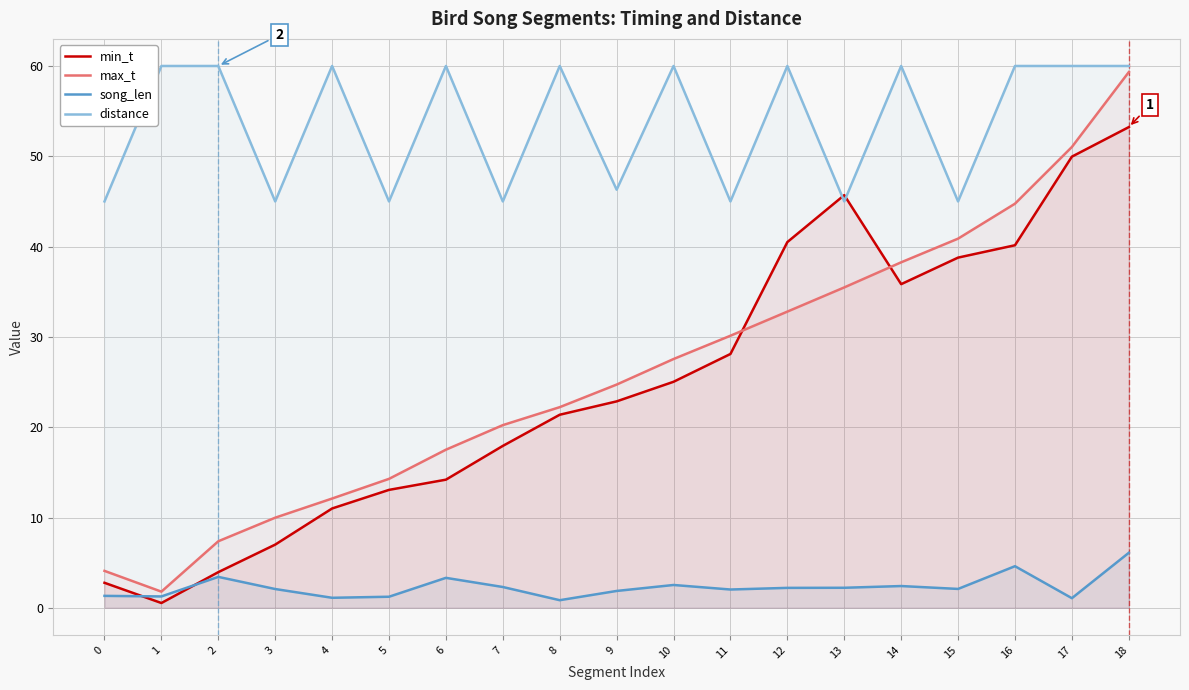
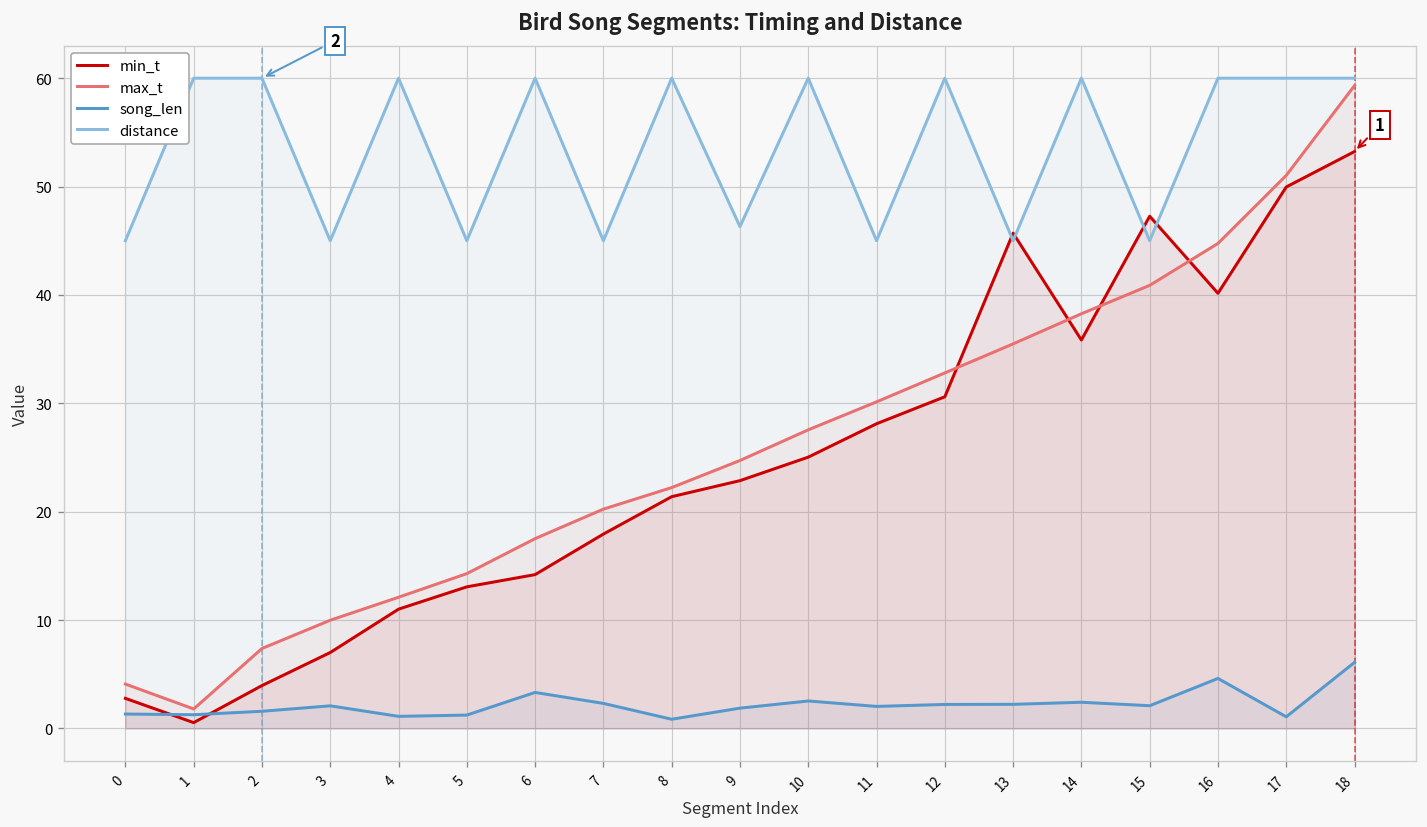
song_len, 2: 3 -> 2
min_t, 12: 41 -> 31
min_t, 15: 39 -> 47
